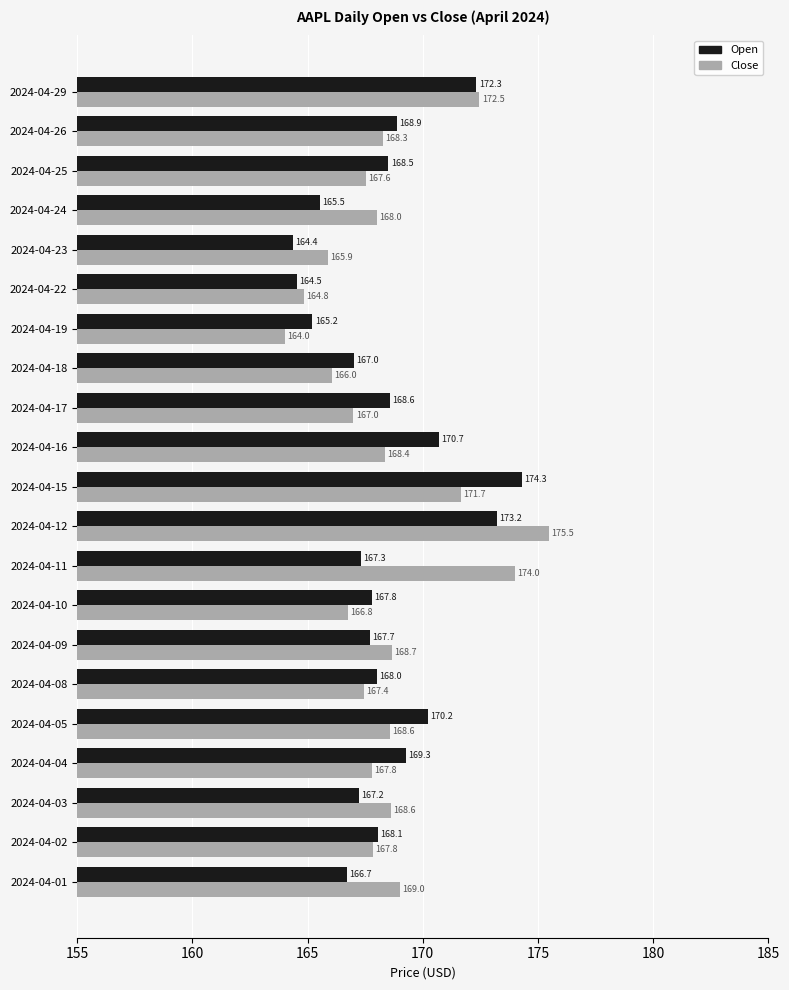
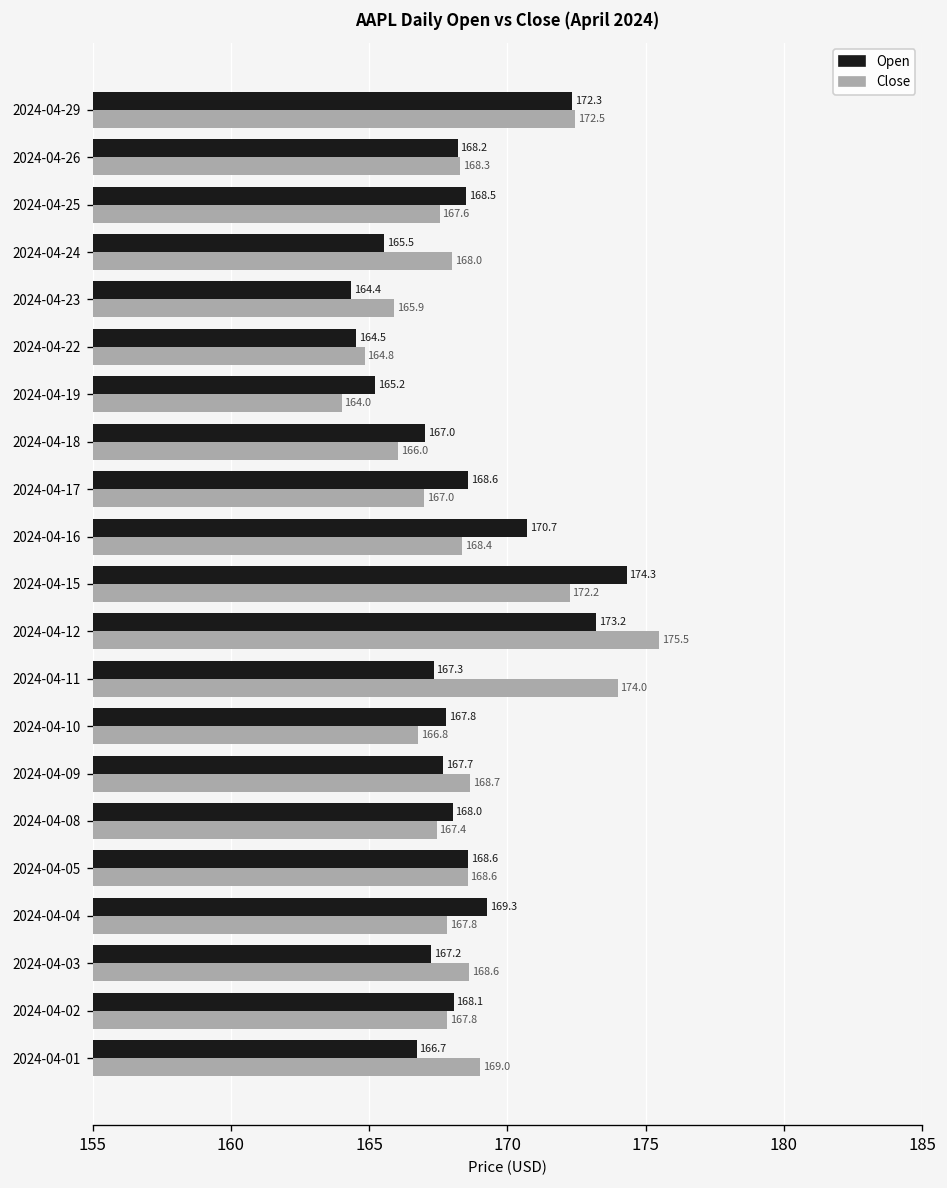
Open, 2024-04-26: 168.9 -> 168.2
Close, 2024-04-15: 171.7 -> 172.2
Open, 2024-04-05: 170.2 -> 168.6
